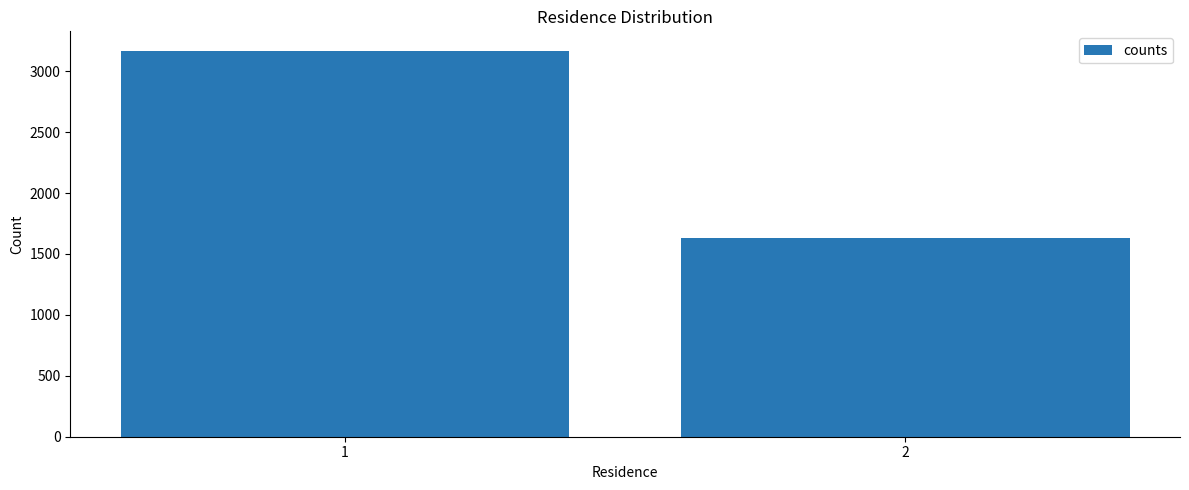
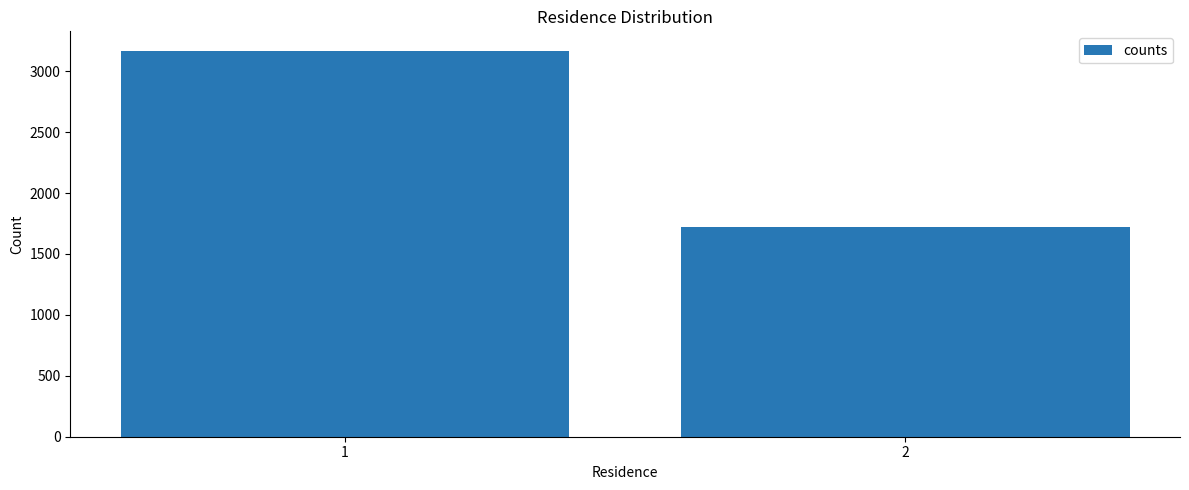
2: 1630 -> 1720
